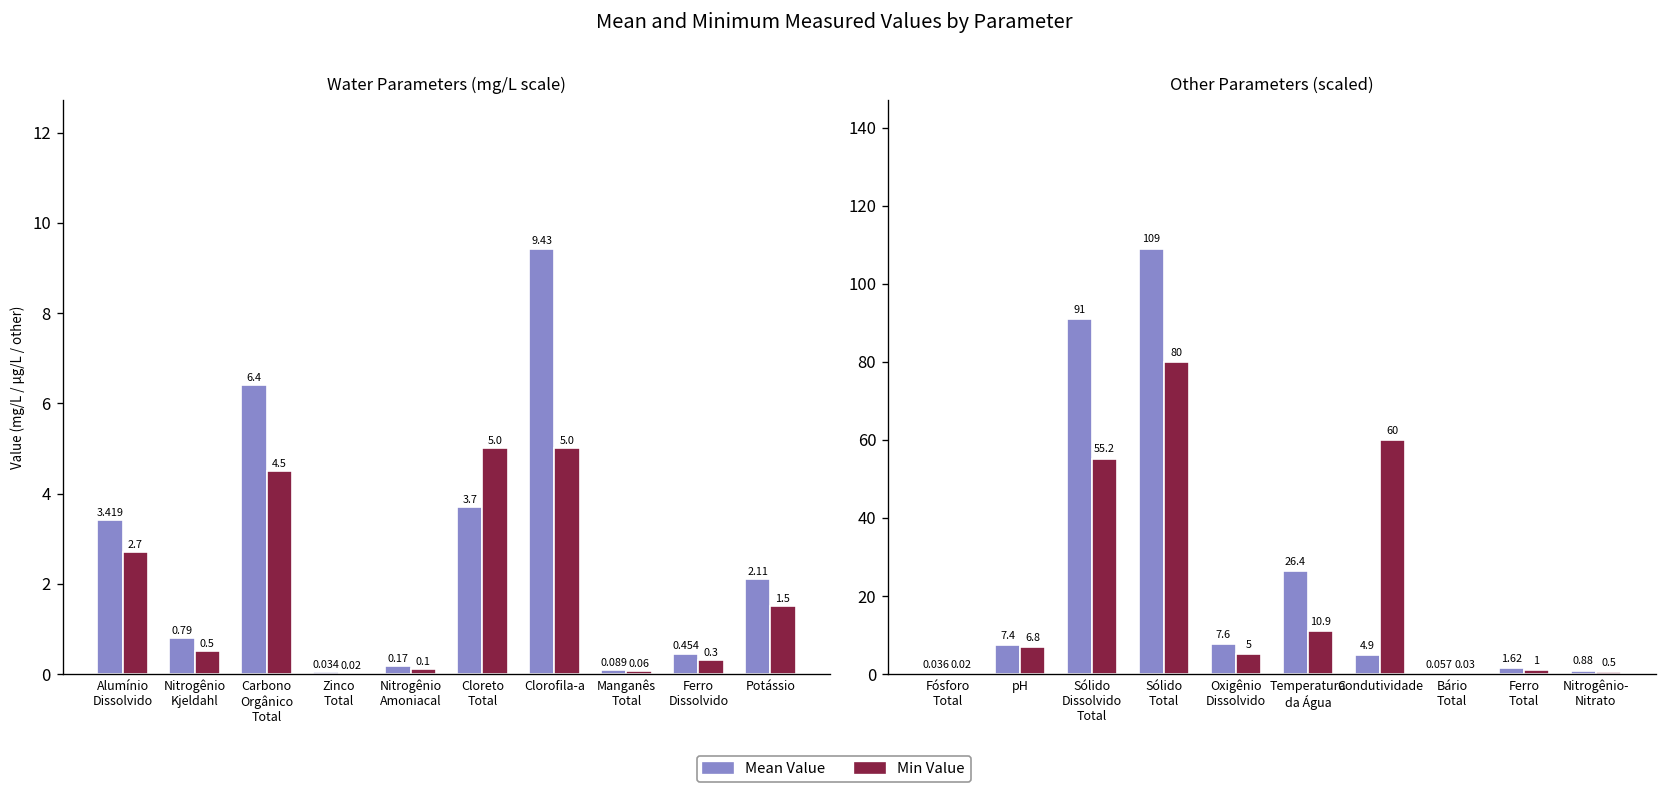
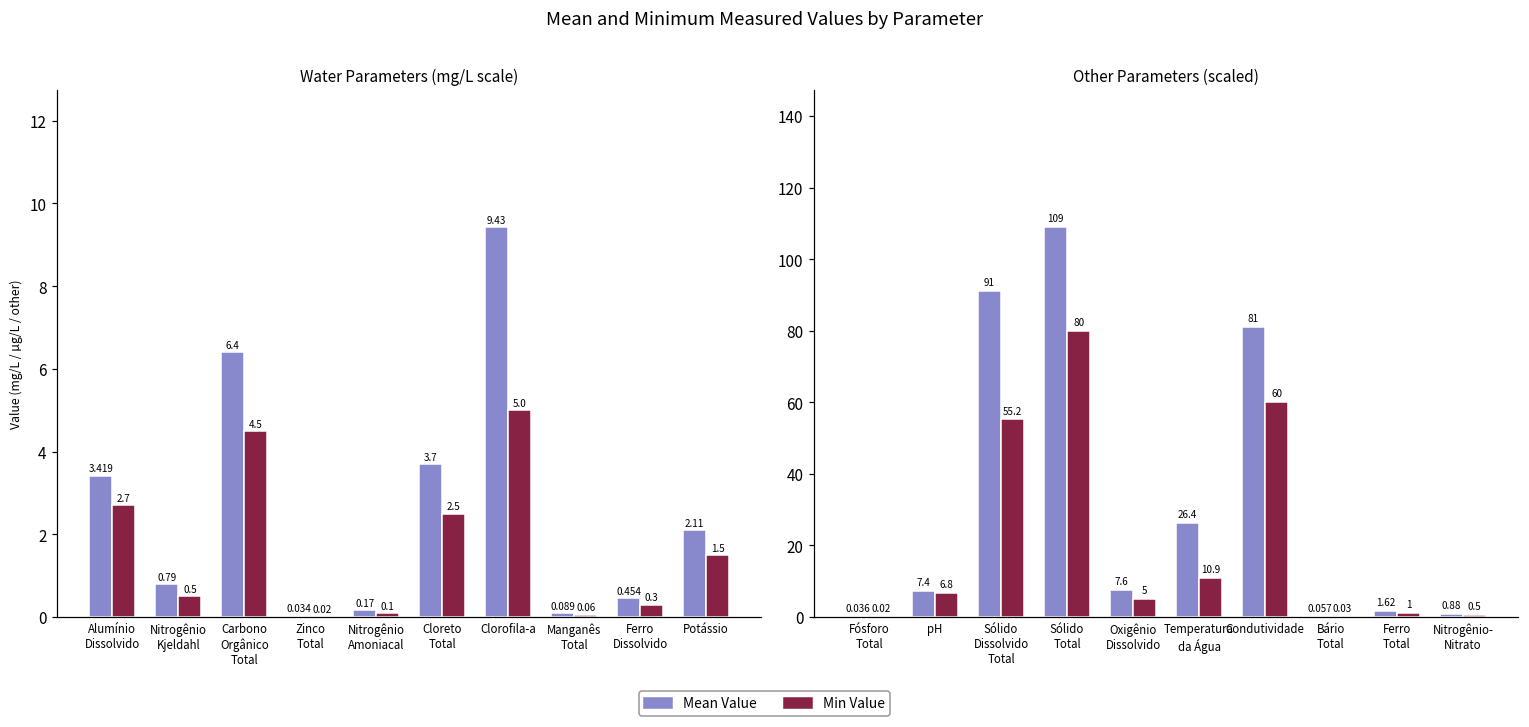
Water Parameters (mg/L scale), Min Value, Cloreto Total: 5.0 -> 2.5
Other Parameters (scaled), Mean Value, Condutividade: 4.9 -> 81
